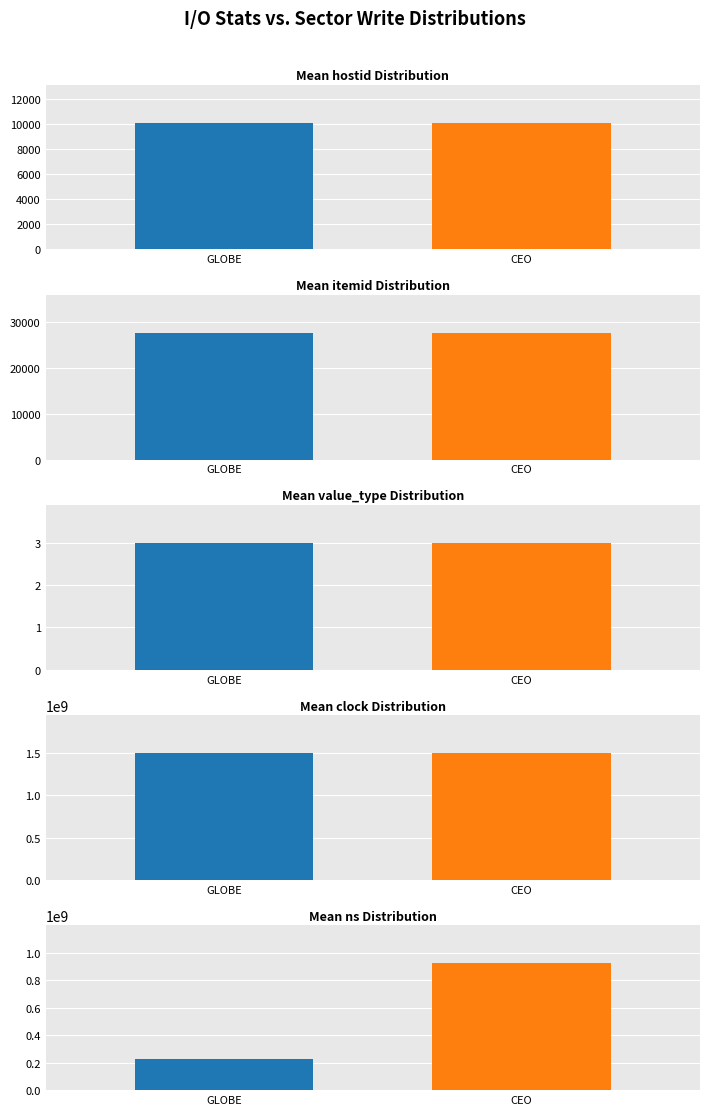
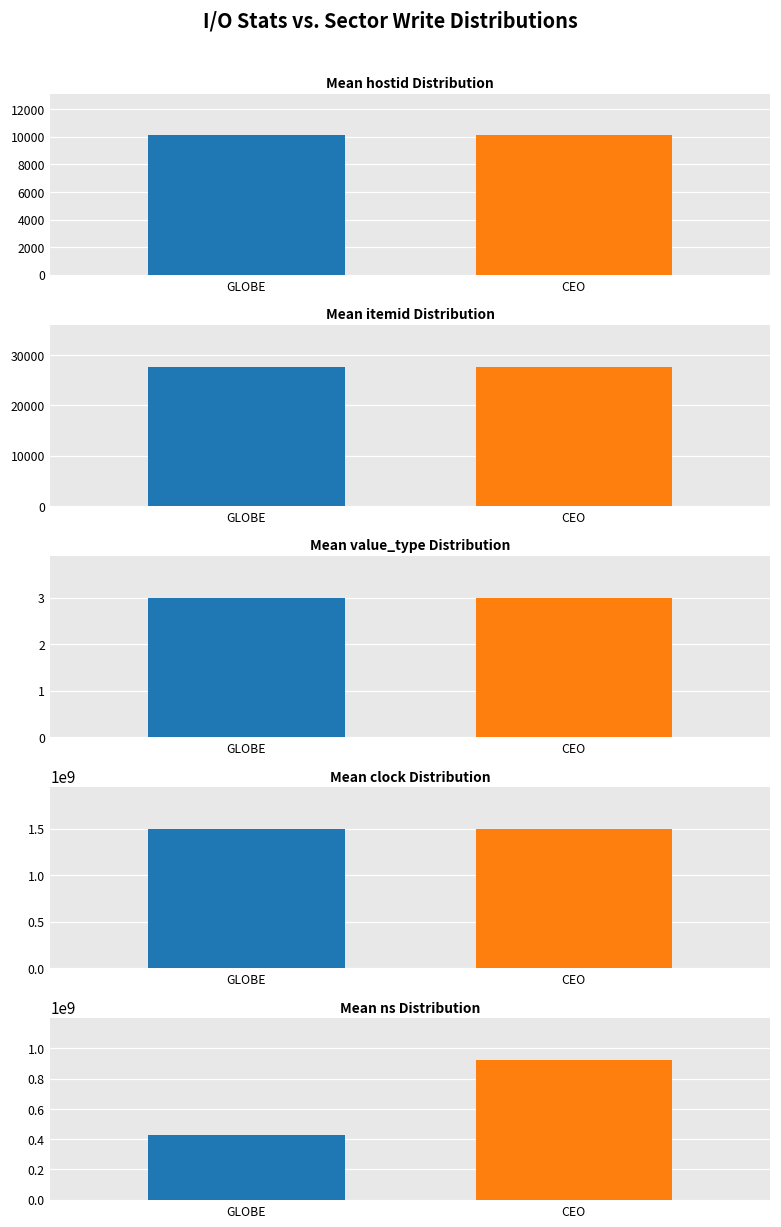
Mean ns Distribution, GLOBE: 220000000 -> 430000000
